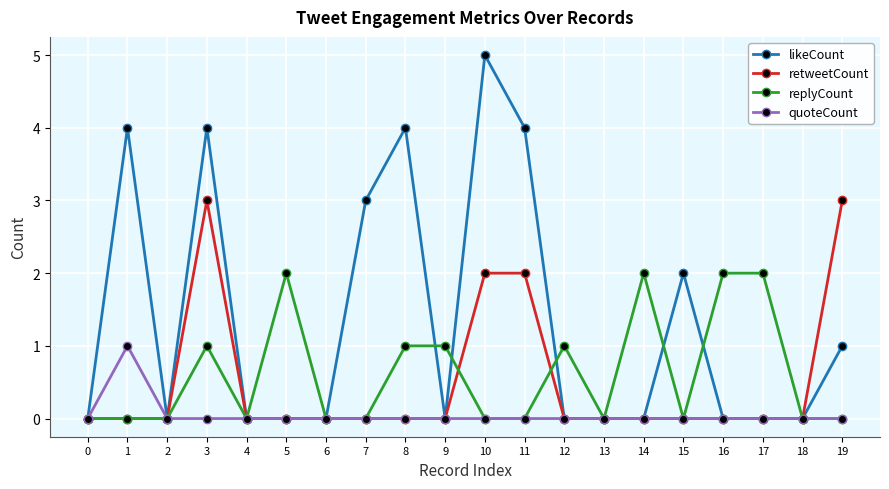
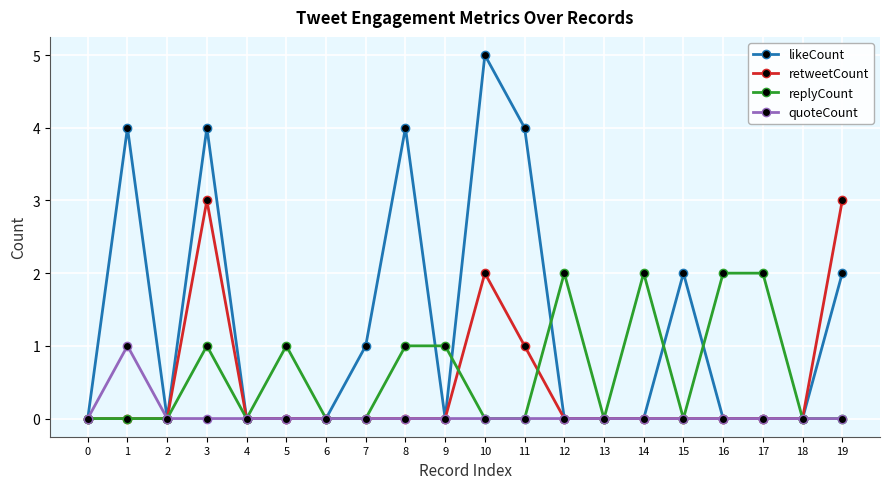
replyCount, 5: 2 -> 1
likeCount, 7: 3 -> 1
retweetCount, 11: 2 -> 1
replyCount, 12: 1 -> 2
likeCount, 19: 1 -> 2
